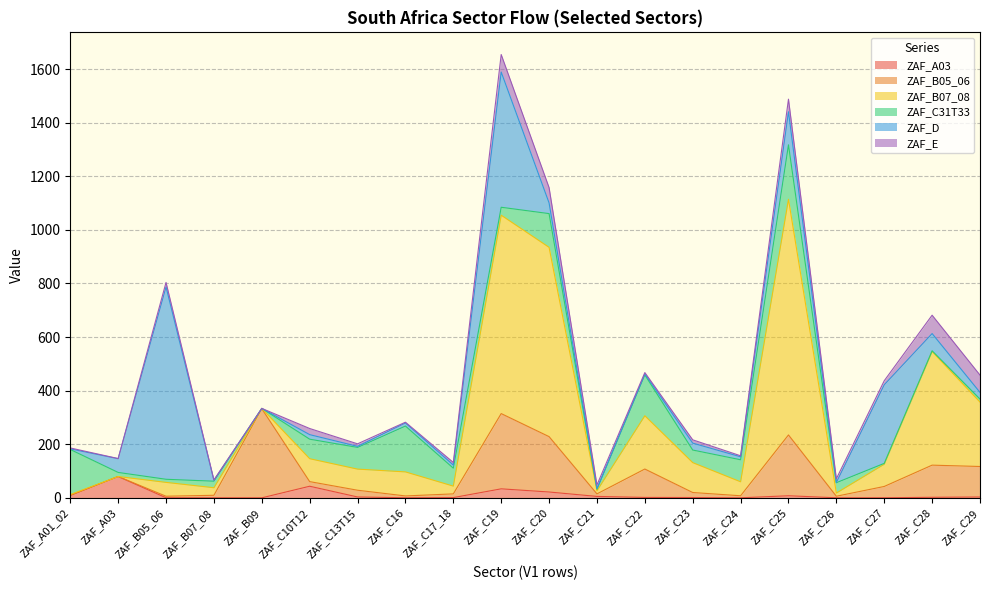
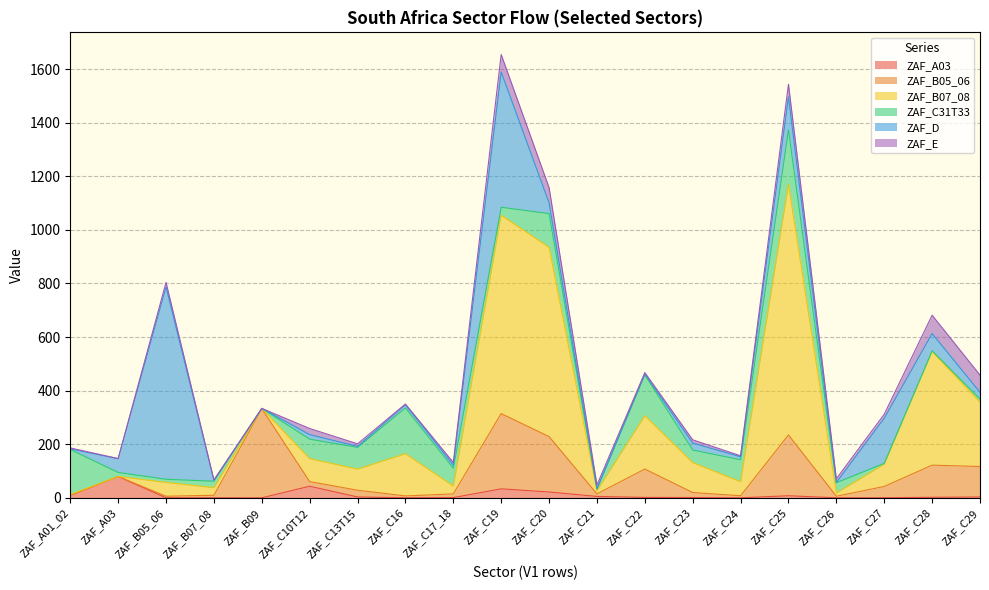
ZAF_B07_08, ZAF_C16: 90 -> 160
ZAF_B07_08, ZAF_C25: 880 -> 940
ZAF_D, ZAF_C27: 290 -> 170
